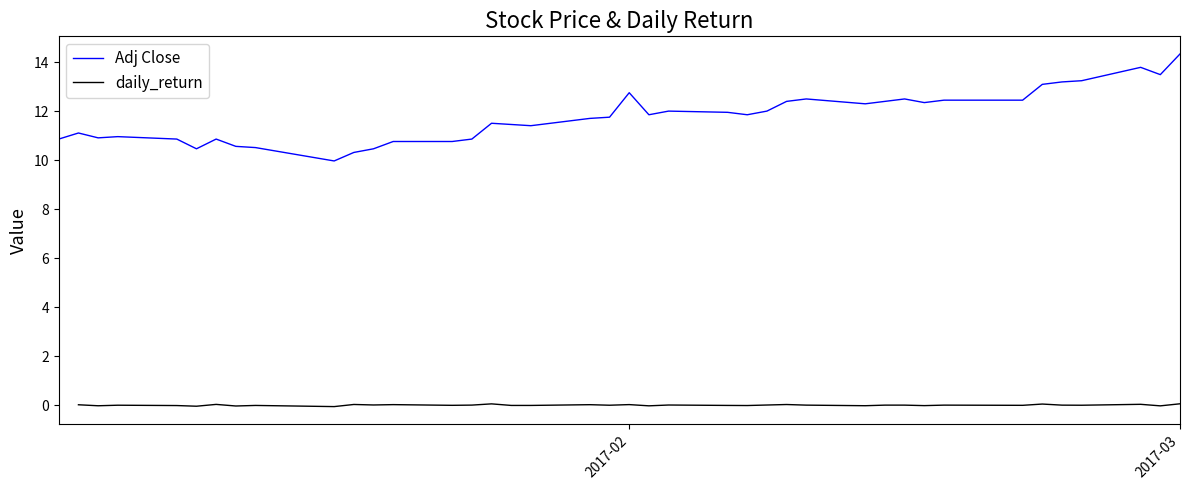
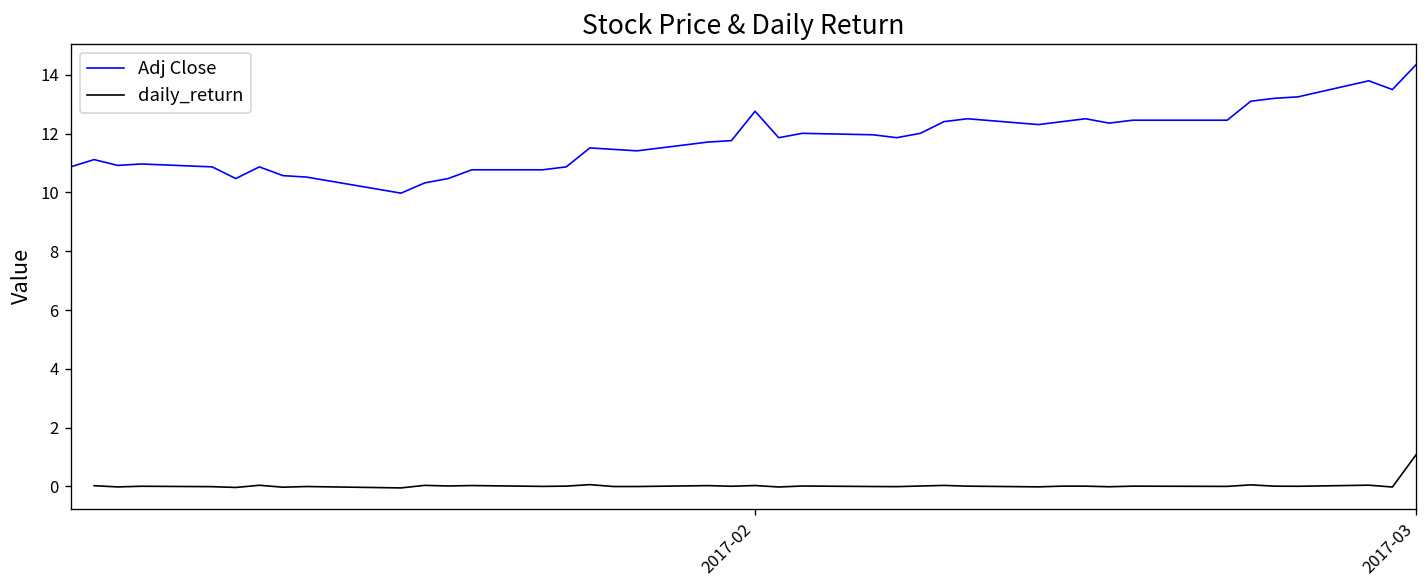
daily_return, 2017-03: 0.1 -> 1.1
